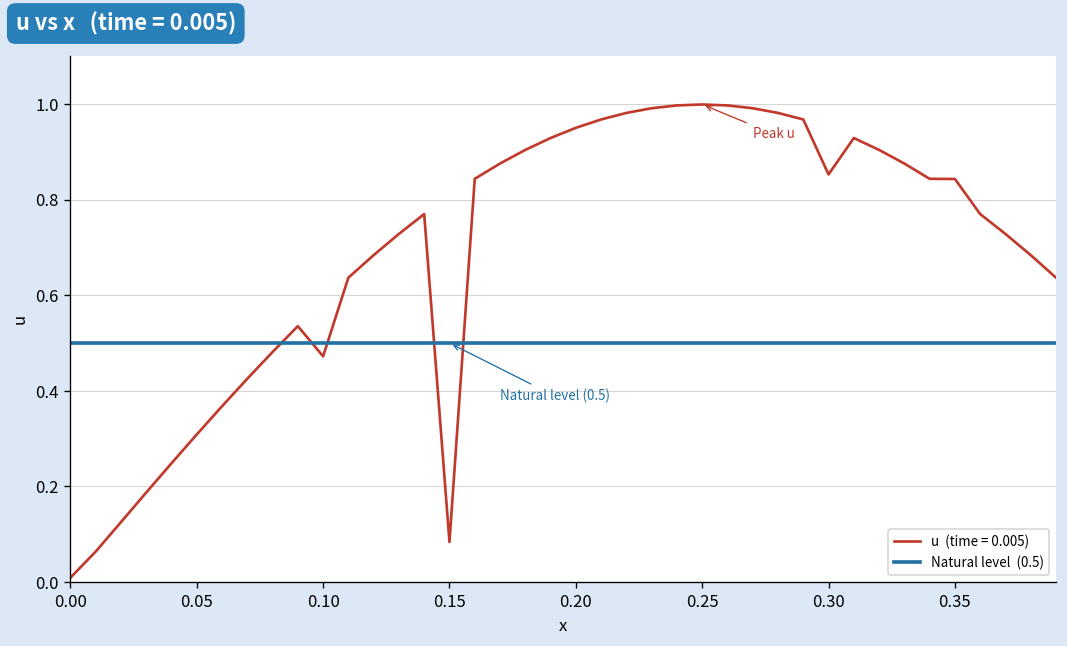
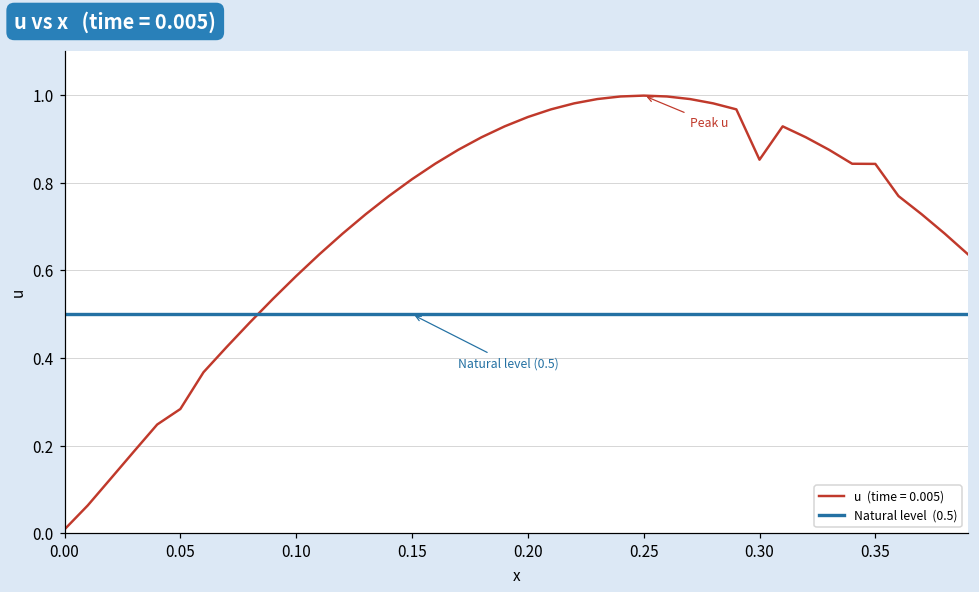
u (time = 0.005), 0.05: 0.31 -> 0.28
u (time = 0.005), 0.10: 0.47 -> 0.59
u (time = 0.005), 0.15: 0.08 -> 0.81
